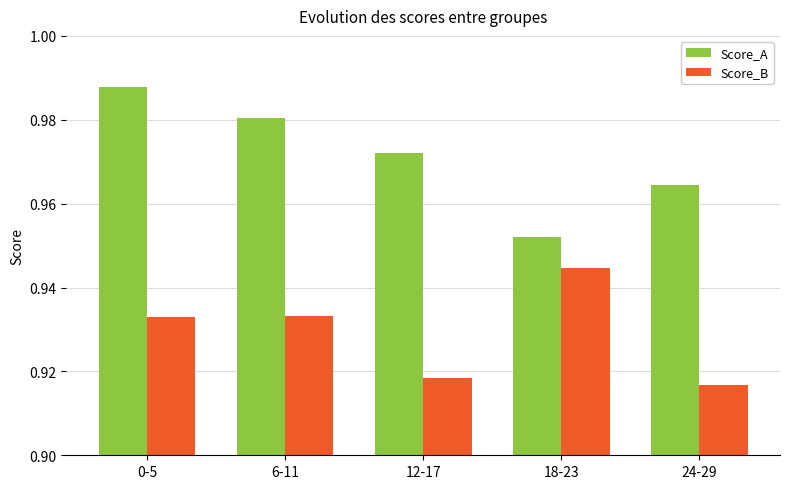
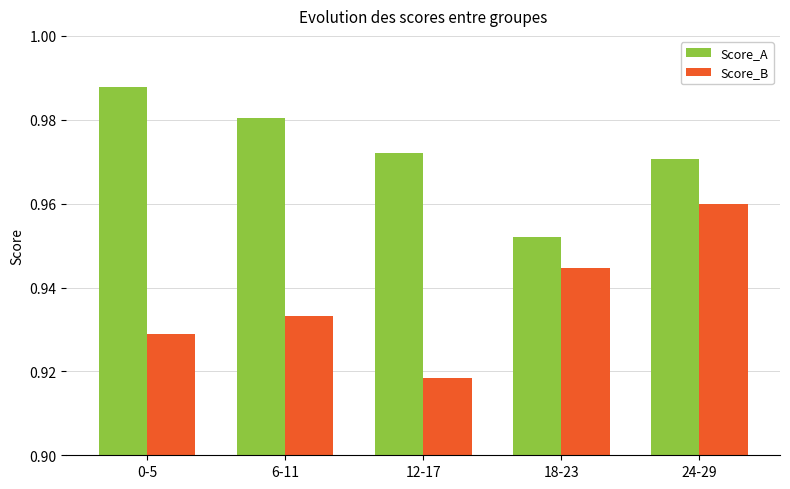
Score_B, 0-5: 0.933 -> 0.929
Score_A, 24-29: 0.964 -> 0.971
Score_B, 24-29: 0.917 -> 0.960
